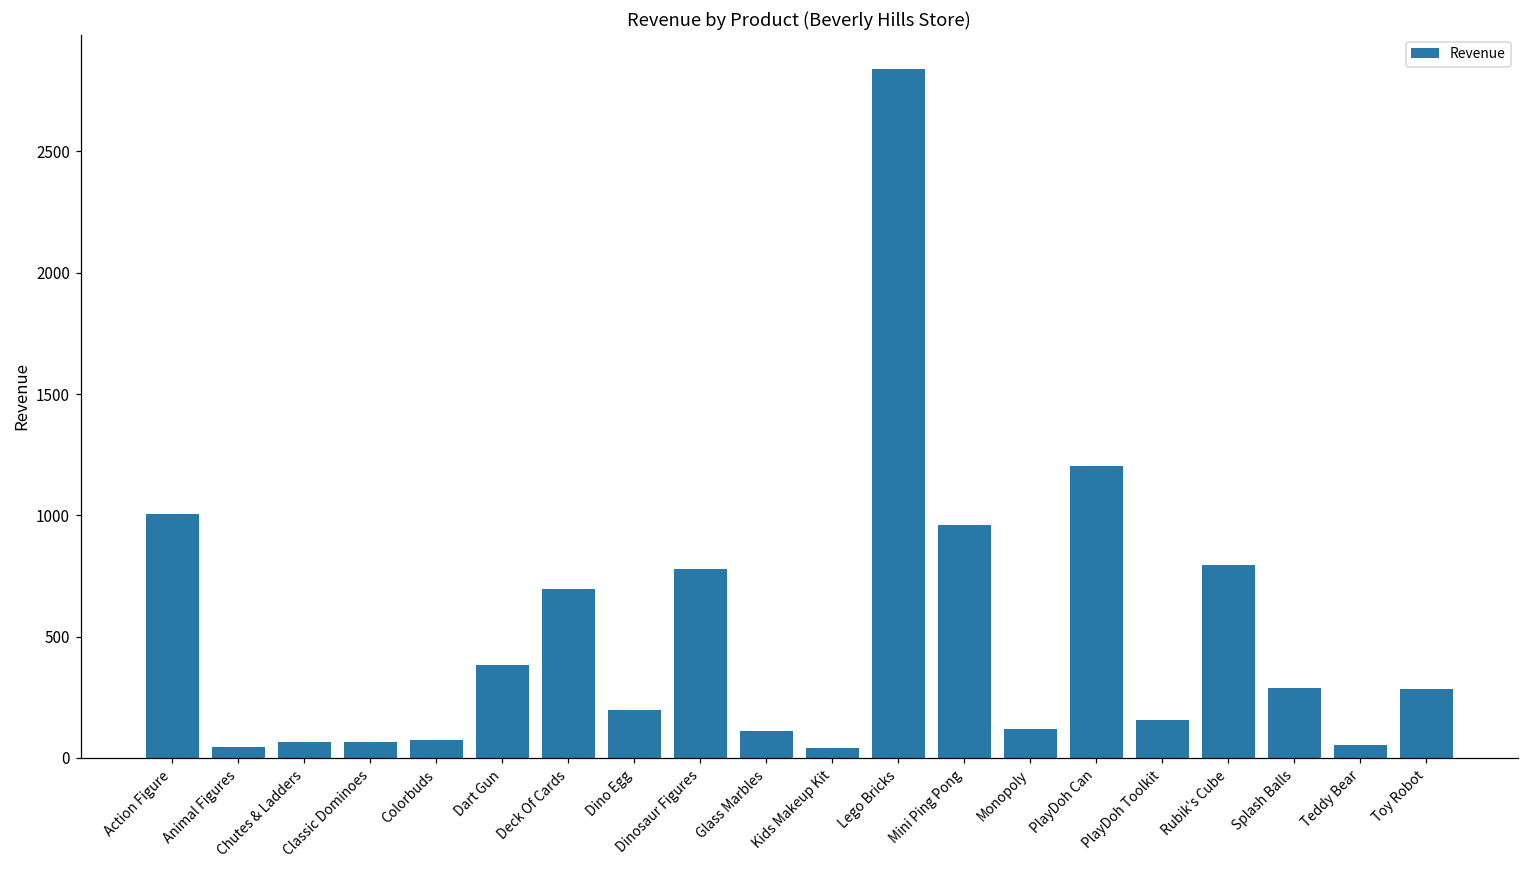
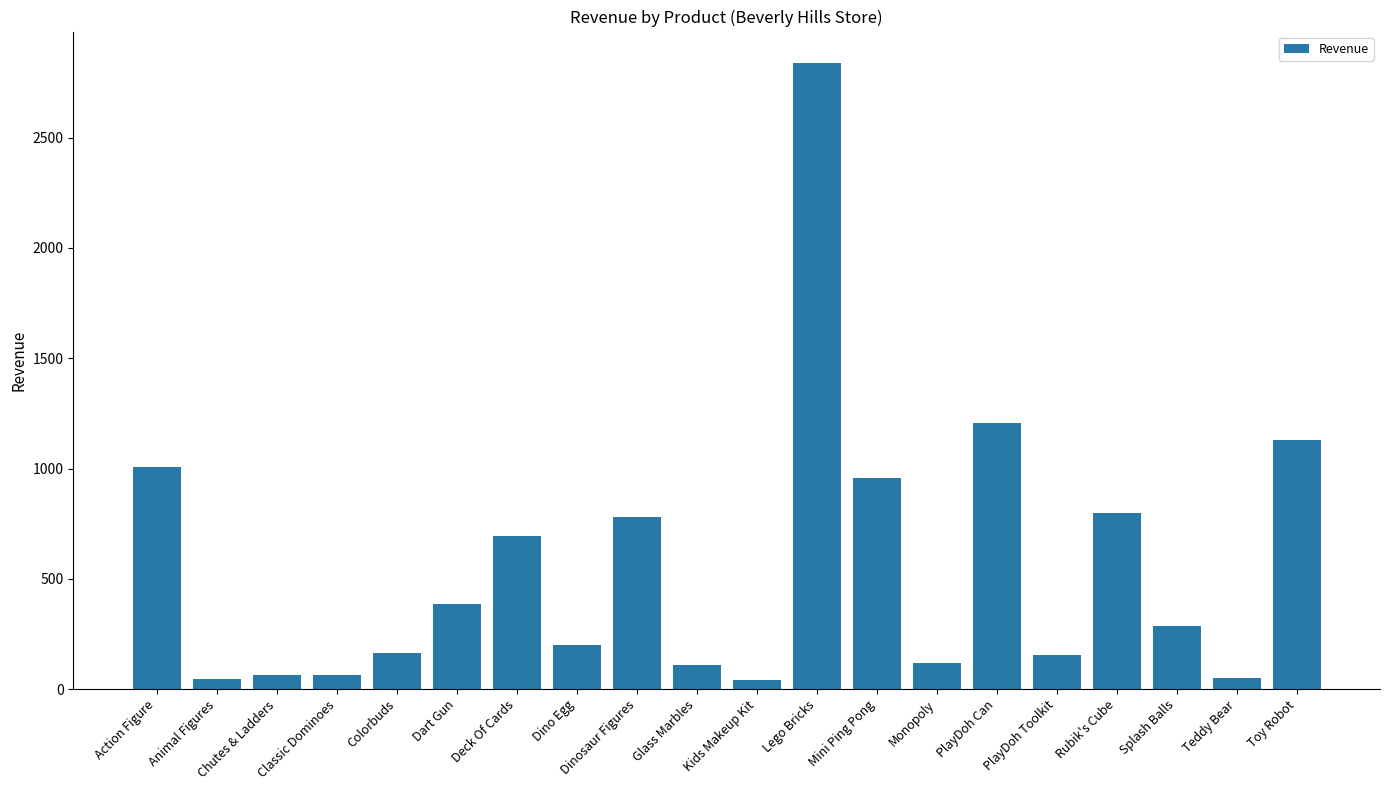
Colorbuds: 70 -> 170
Toy Robot: 290 -> 1130
